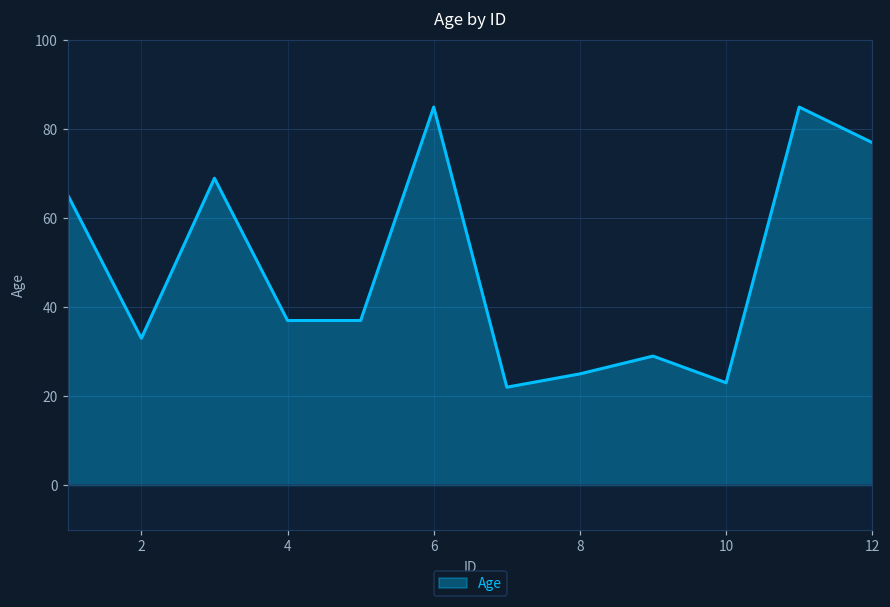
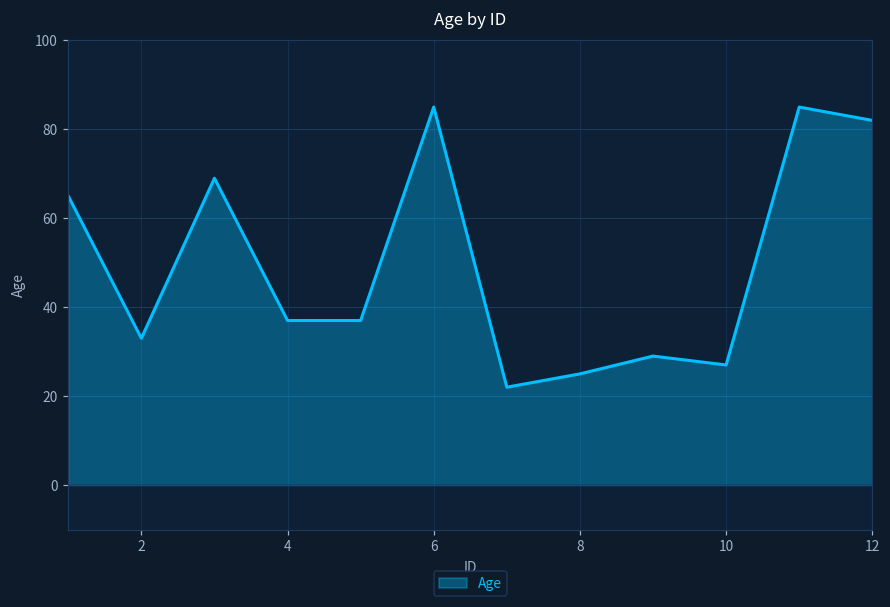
10: 23 -> 27
12: 77 -> 82
